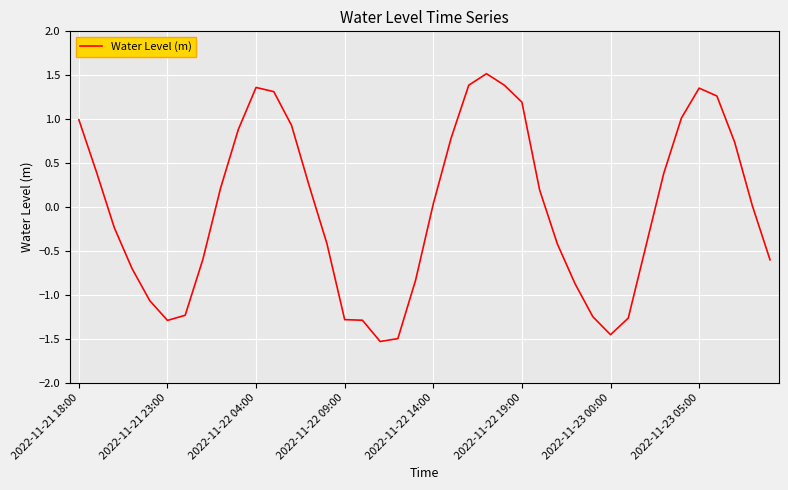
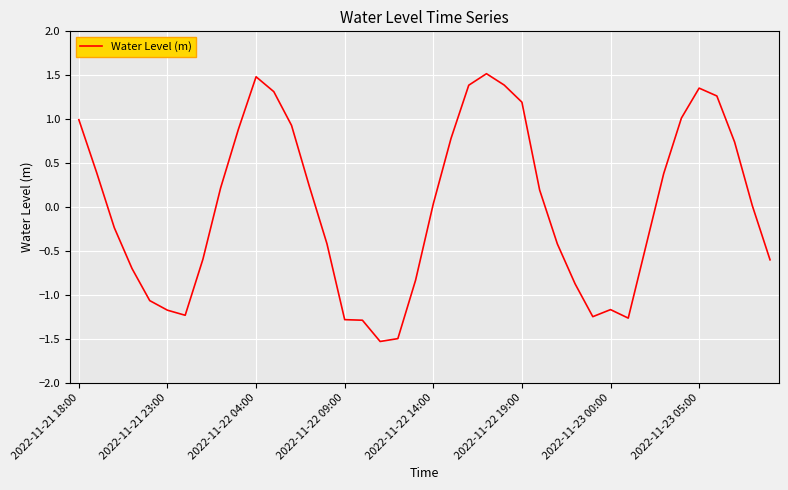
2022-11-21 23:00: -1.3 -> -1.2
2022-11-22 04:00: 1.4 -> 1.5
2022-11-23 00:00: -1.5 -> -1.2
